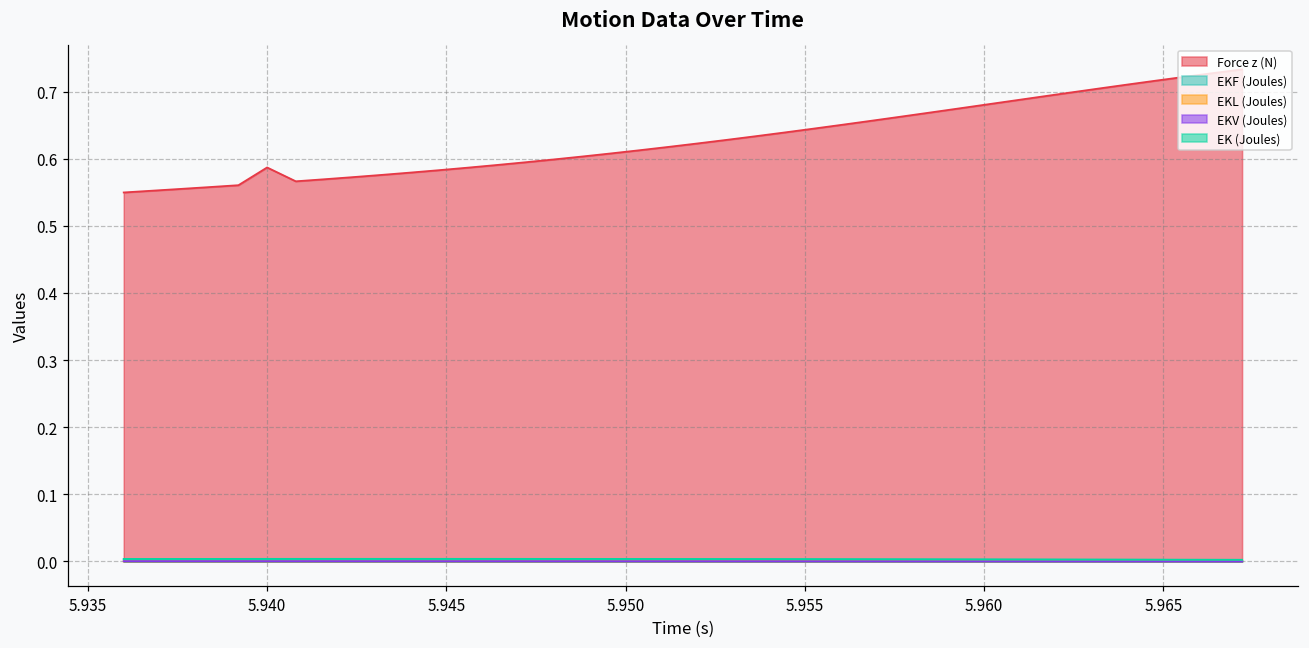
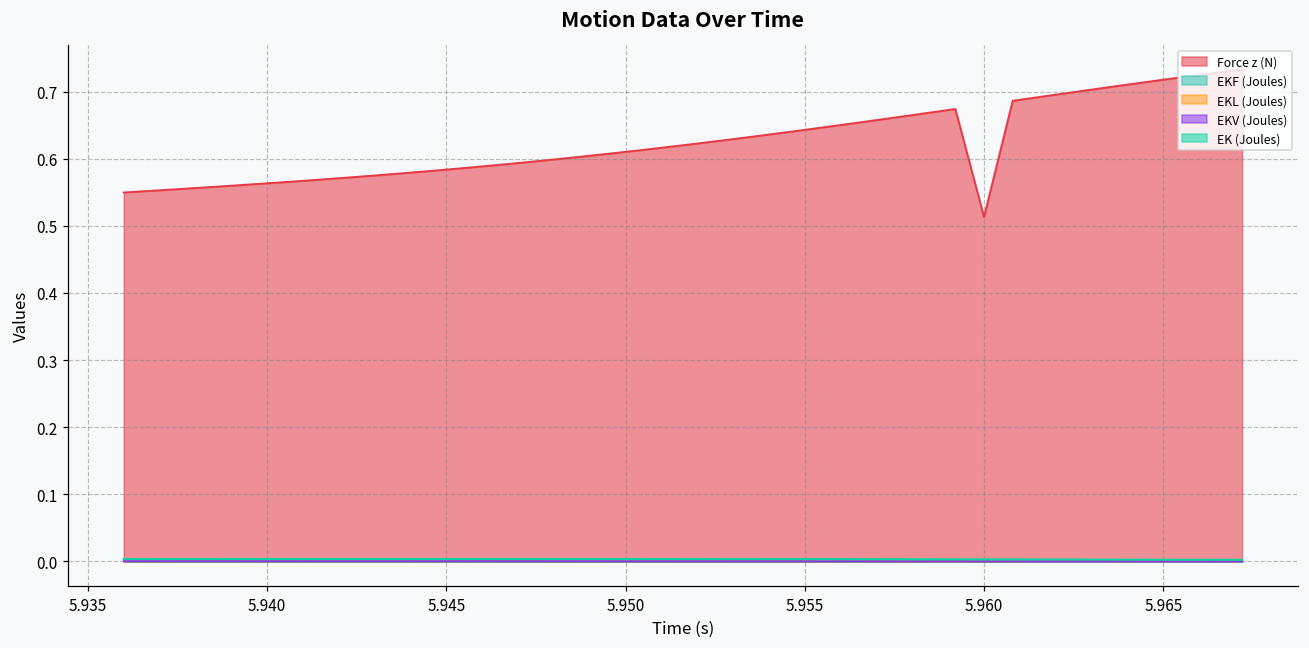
Force z (N), 5.940: 0.59 -> 0.56
Force z (N), 5.960: 0.68 -> 0.51
